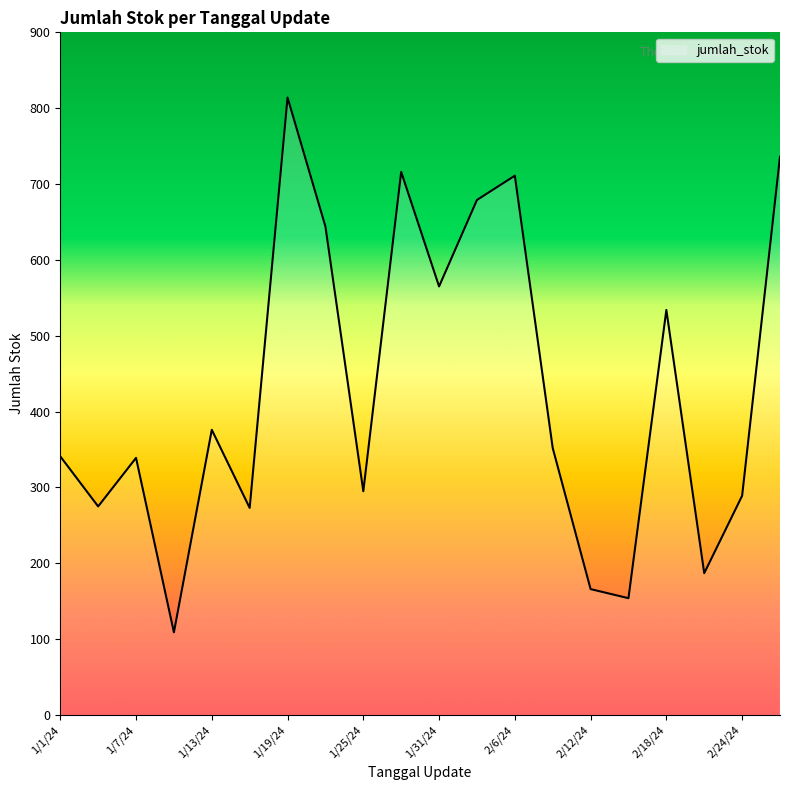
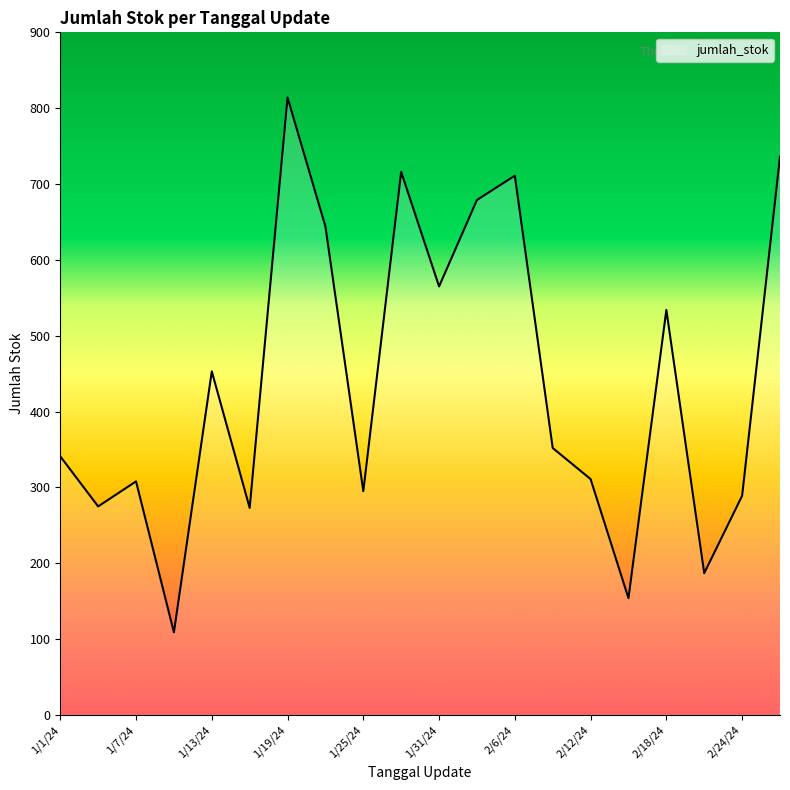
1/7/24: 340 -> 310
1/13/24: 380 -> 450
2/12/24: 170 -> 310
